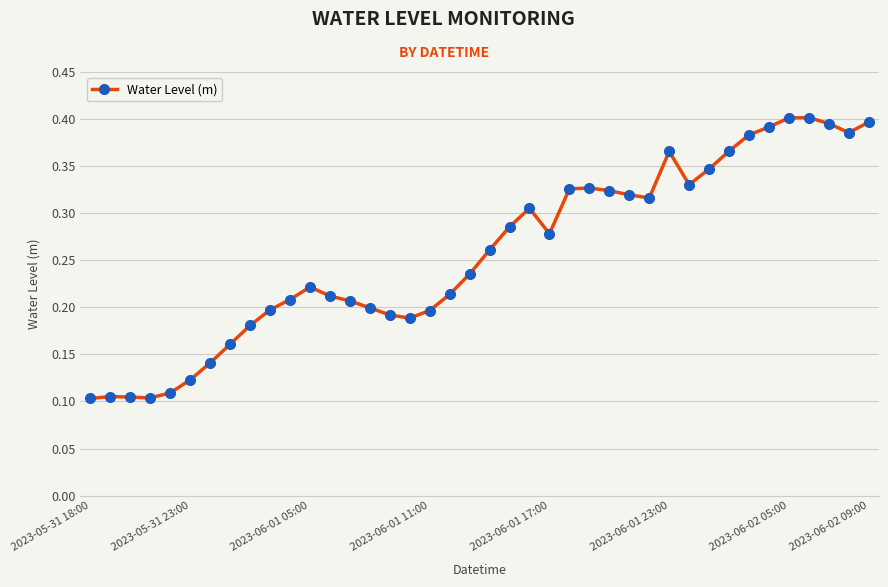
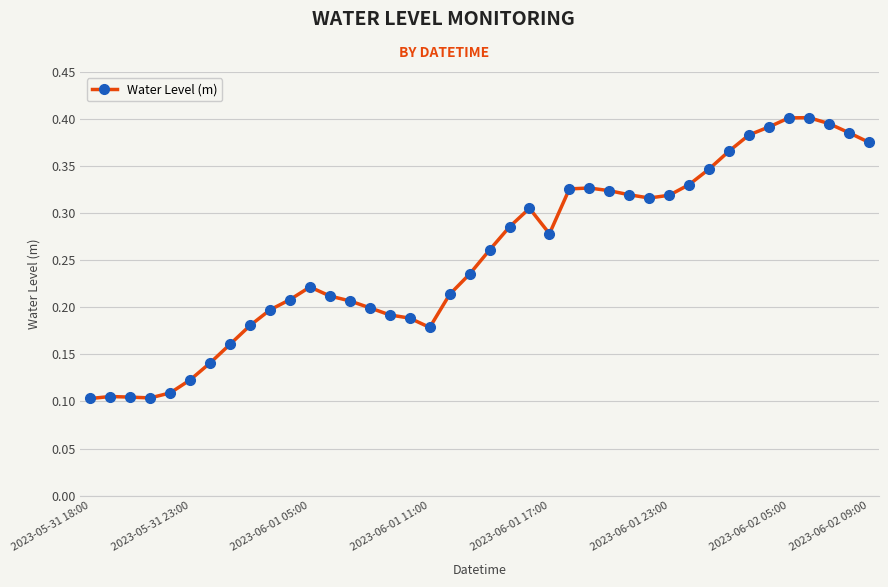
2023-06-01 11:00: 0.20 -> 0.18
2023-06-01 23:00: 0.37 -> 0.32
2023-06-02 09:00: 0.40 -> 0.38
